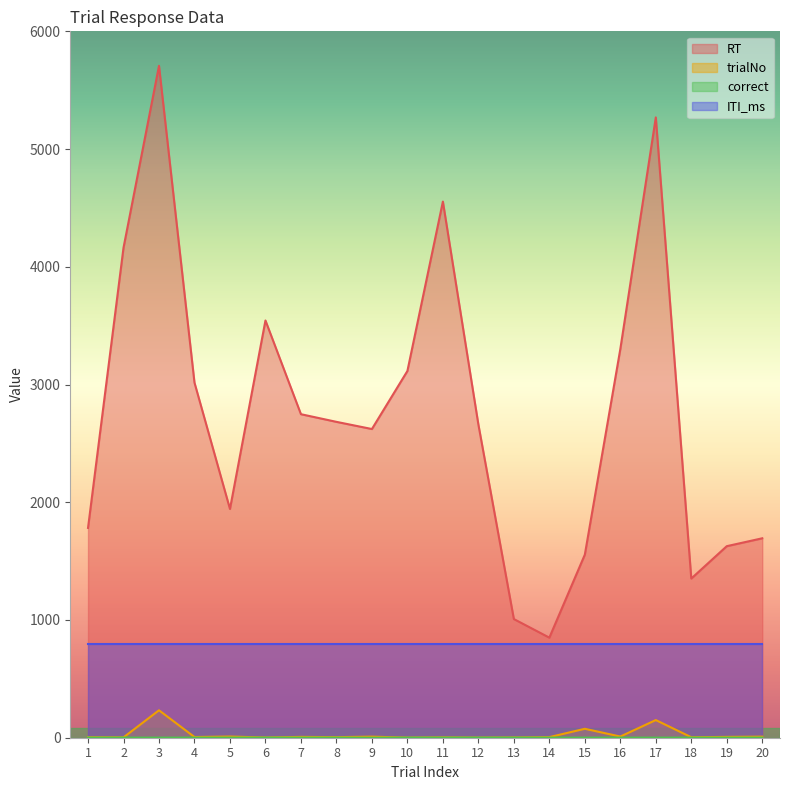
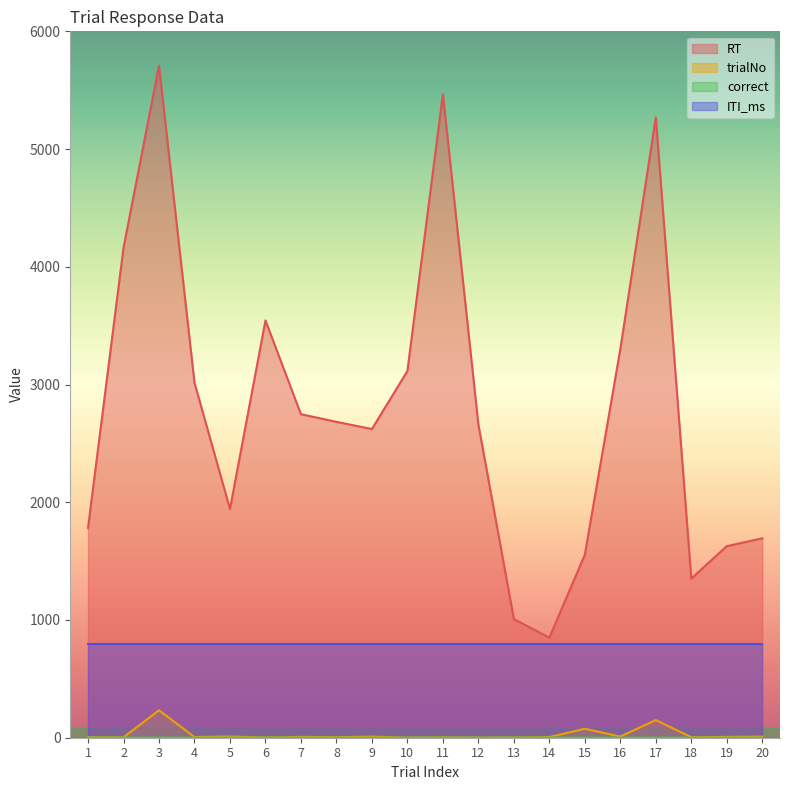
RT, 11: 4550 -> 5470
